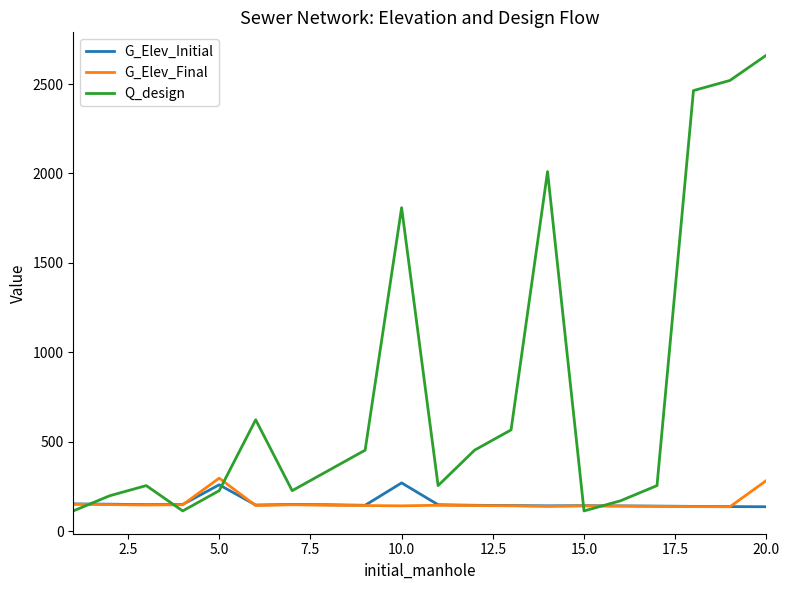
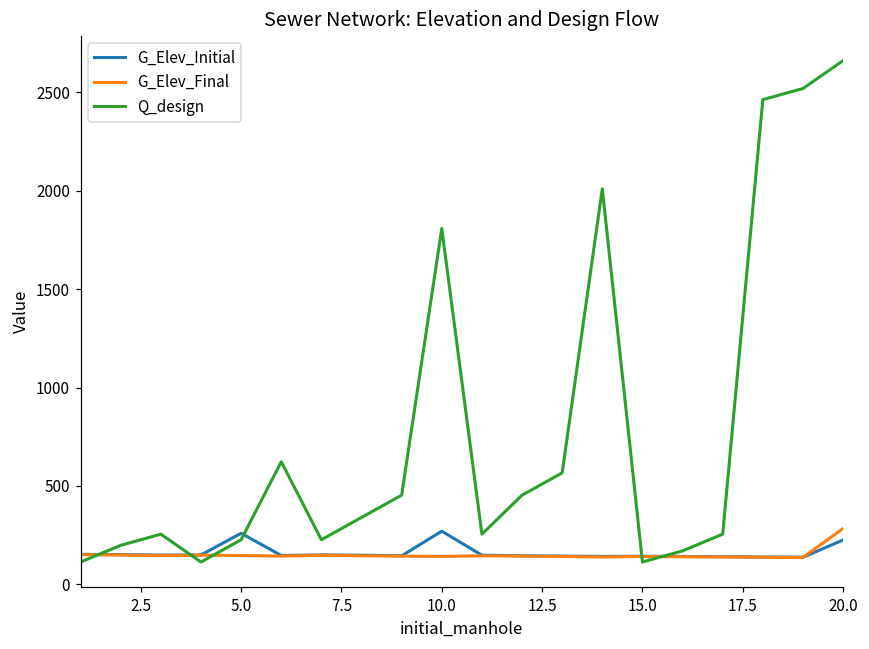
G_Elev_Final, 5.0: 300 -> 150
G_Elev_Initial, 20.0: 140 -> 230
